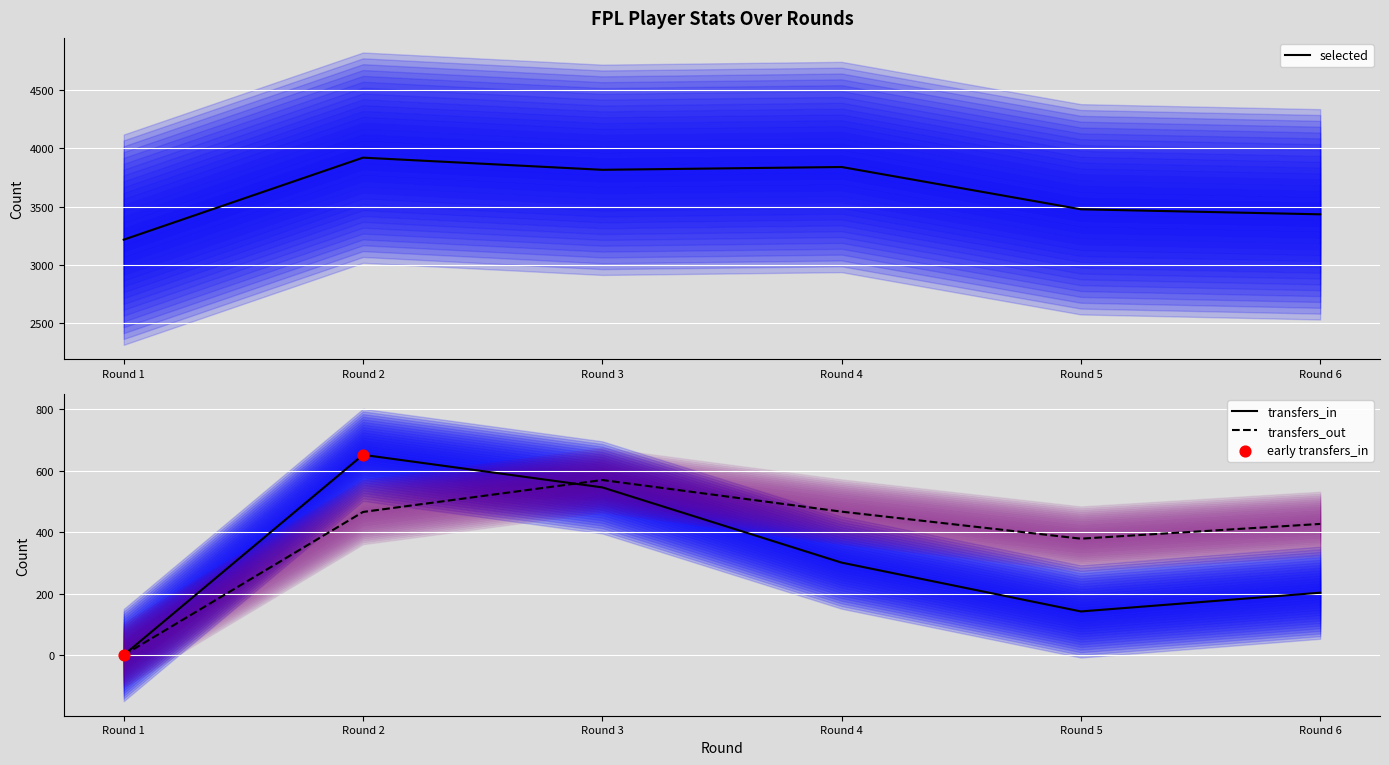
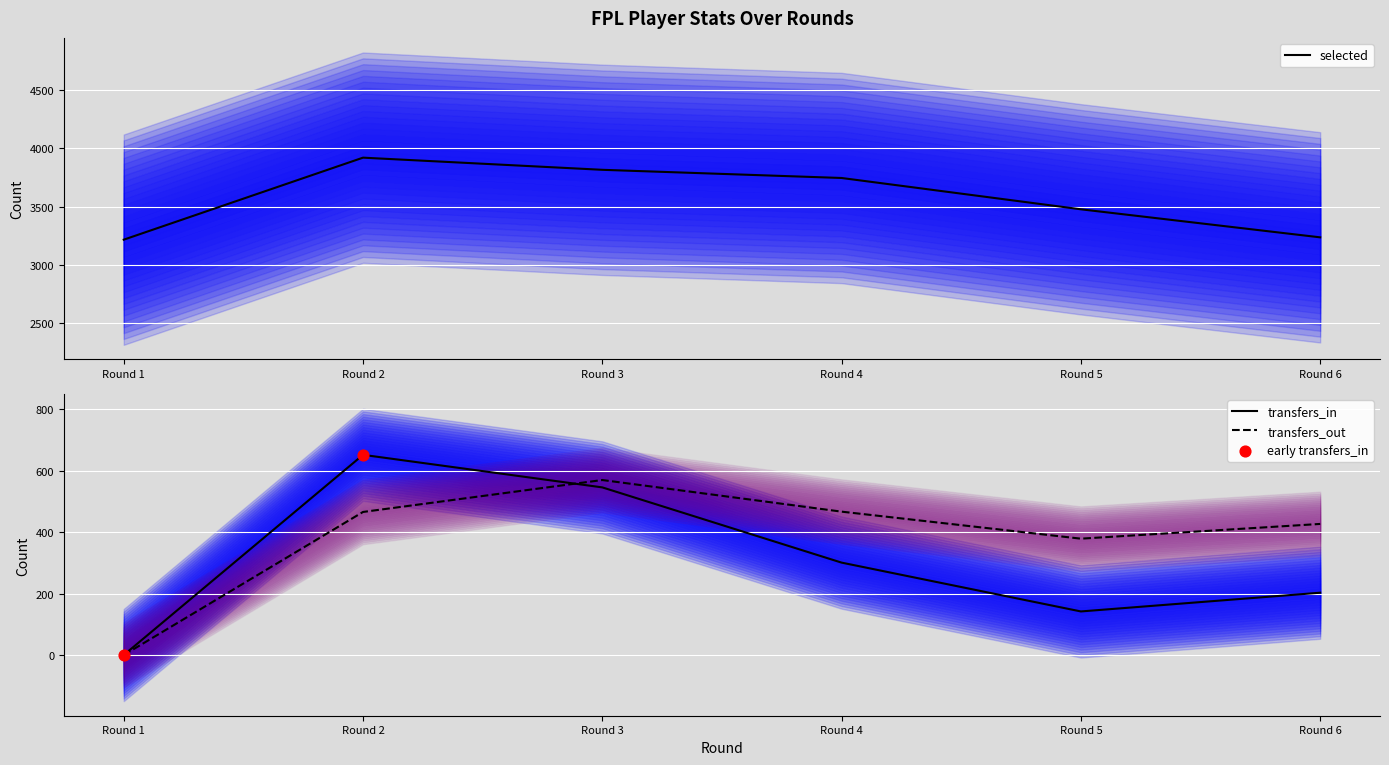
FPL Player Stats Over Rounds, selected, Round 4: 3840 -> 3750
FPL Player Stats Over Rounds, selected, Round 6: 3430 -> 3240
